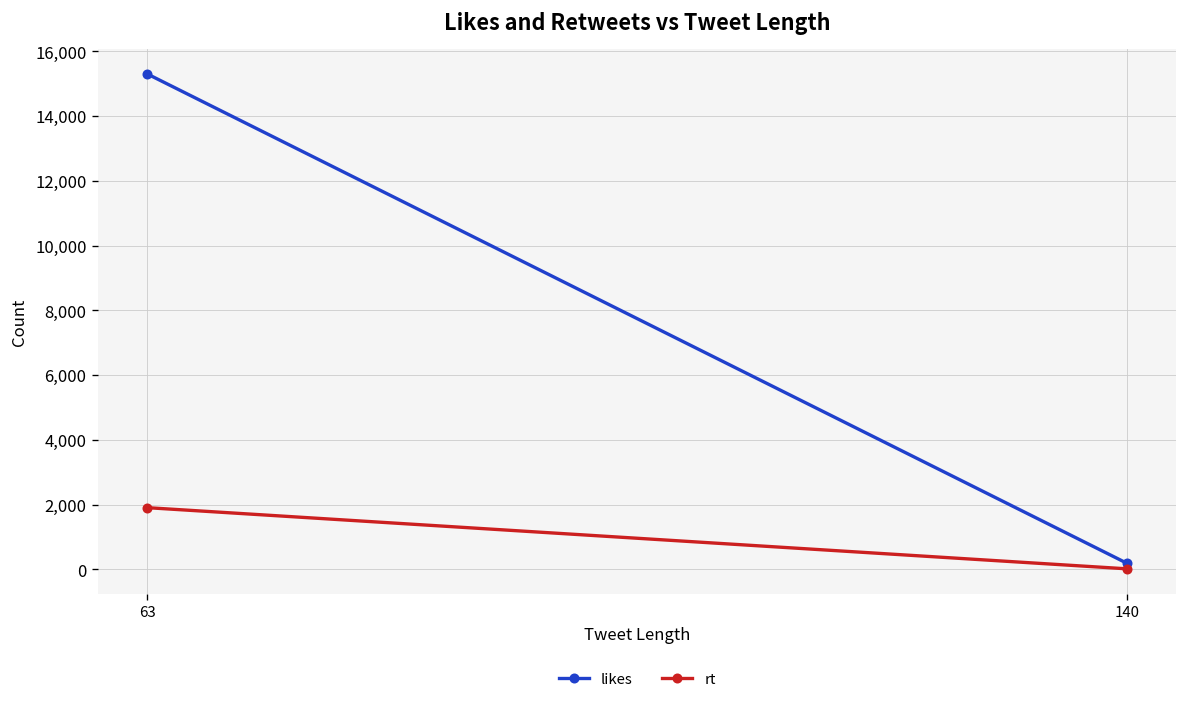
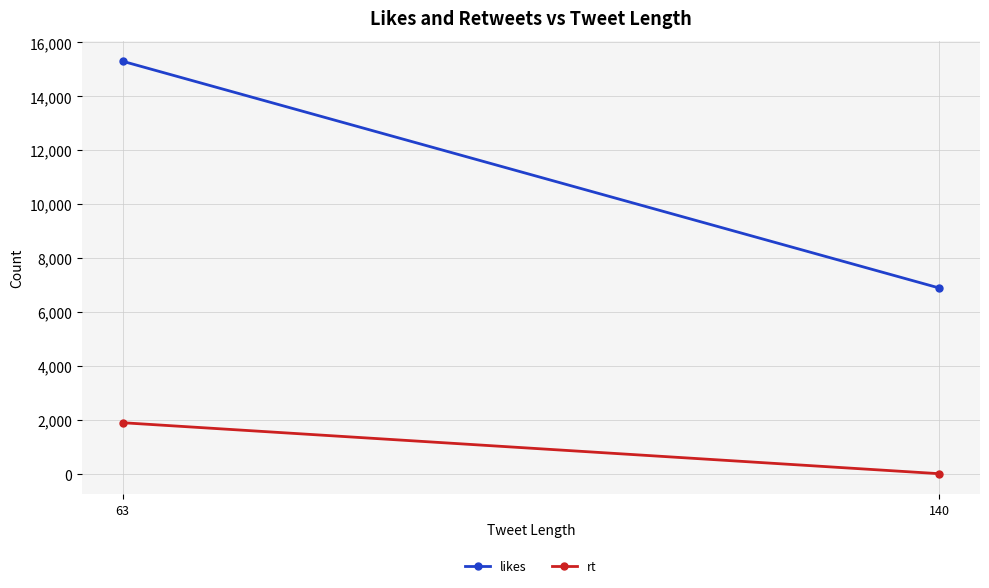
likes, 140: 200 -> 6,900
